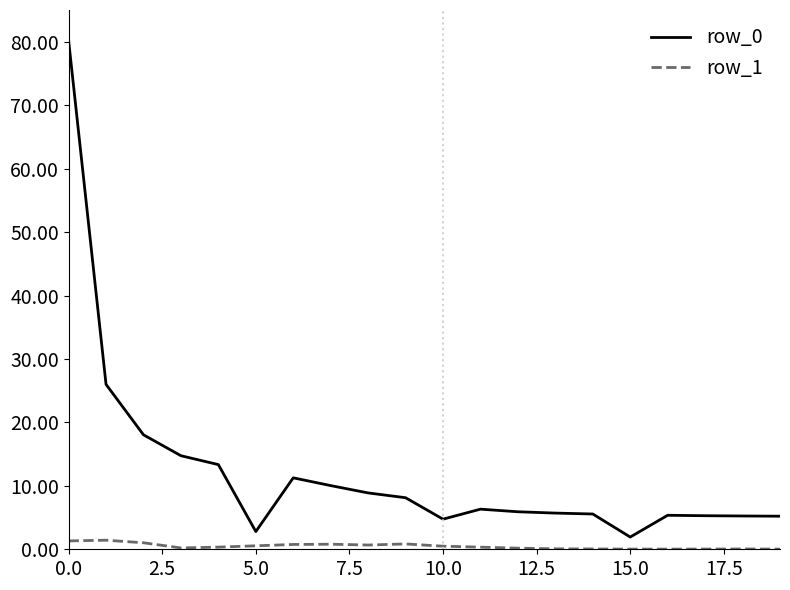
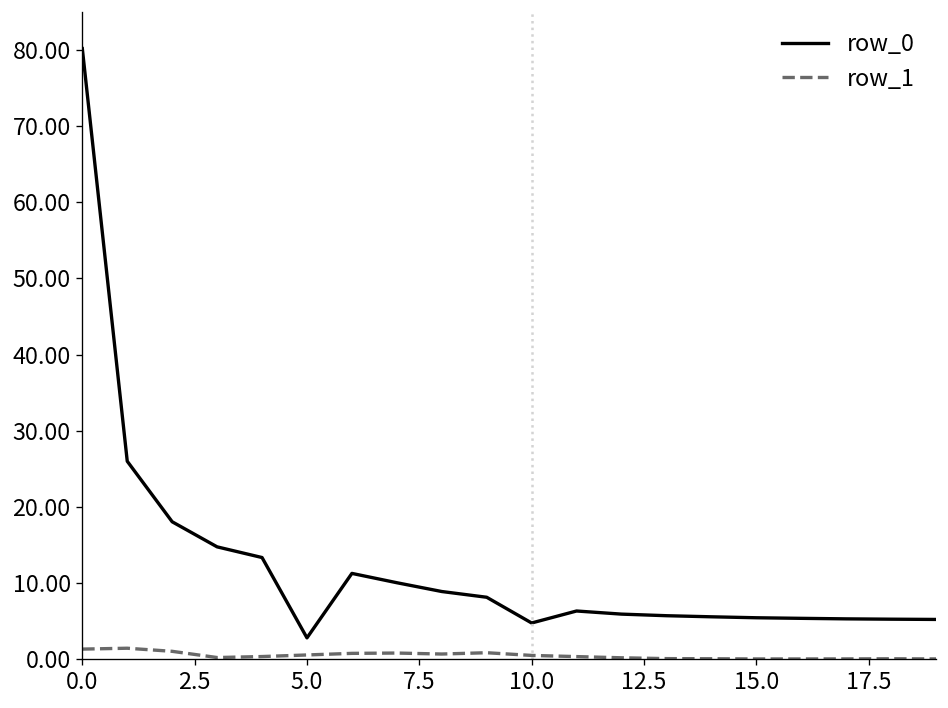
row_0, 15.0: 2 -> 5
